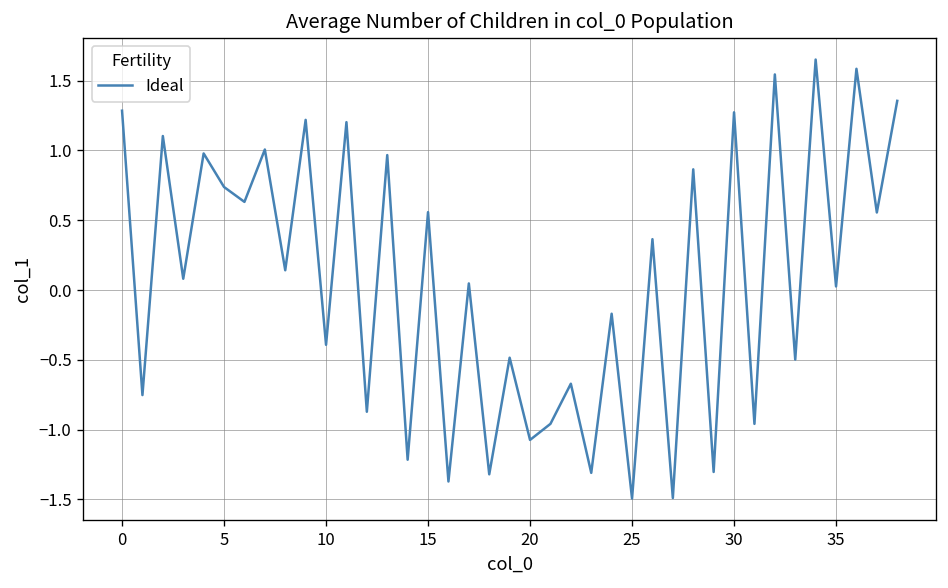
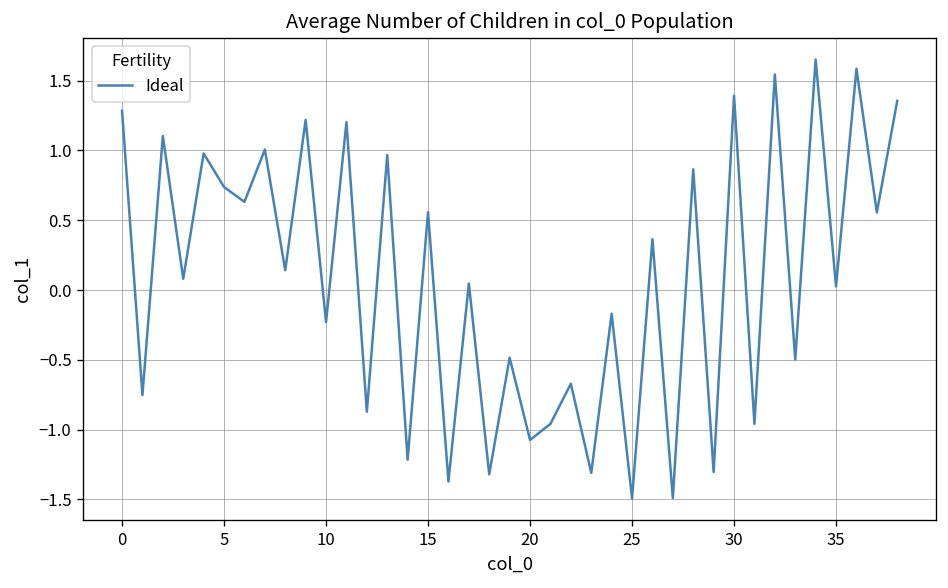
10: -0.39 -> -0.23
30: 1.27 -> 1.39
